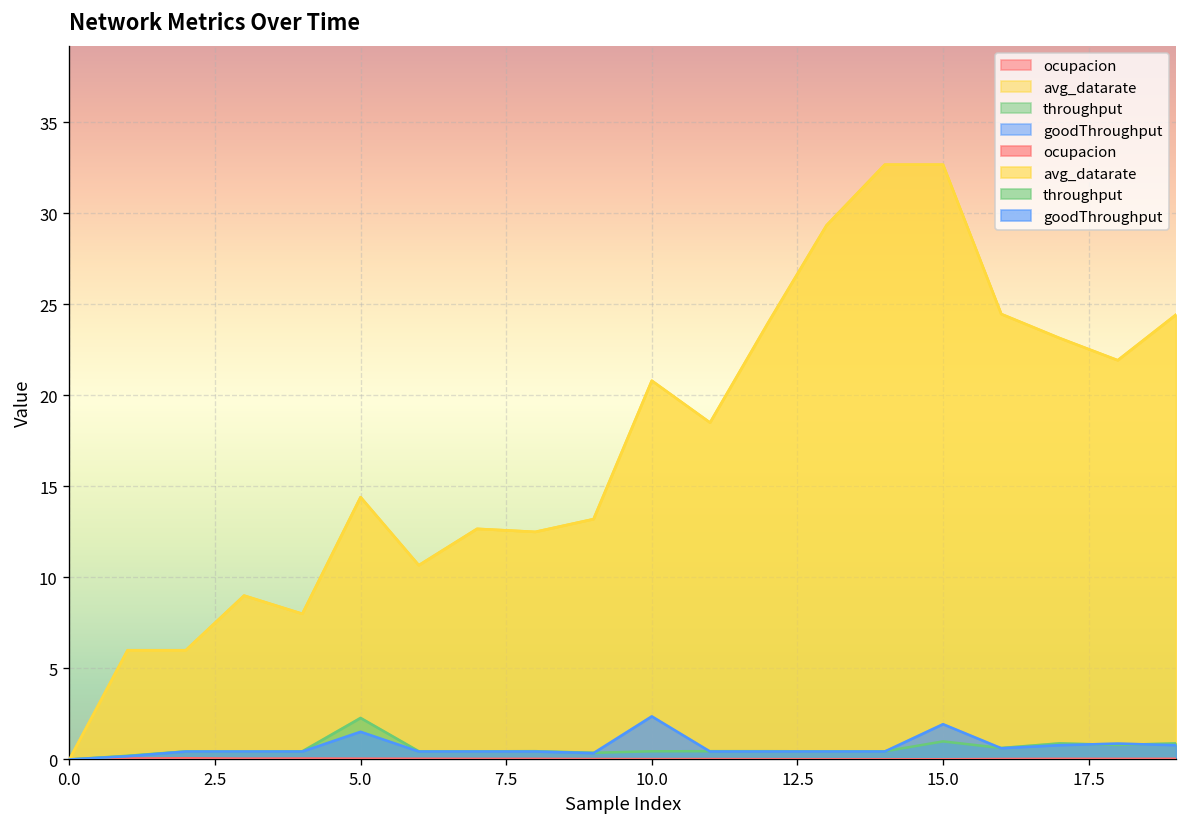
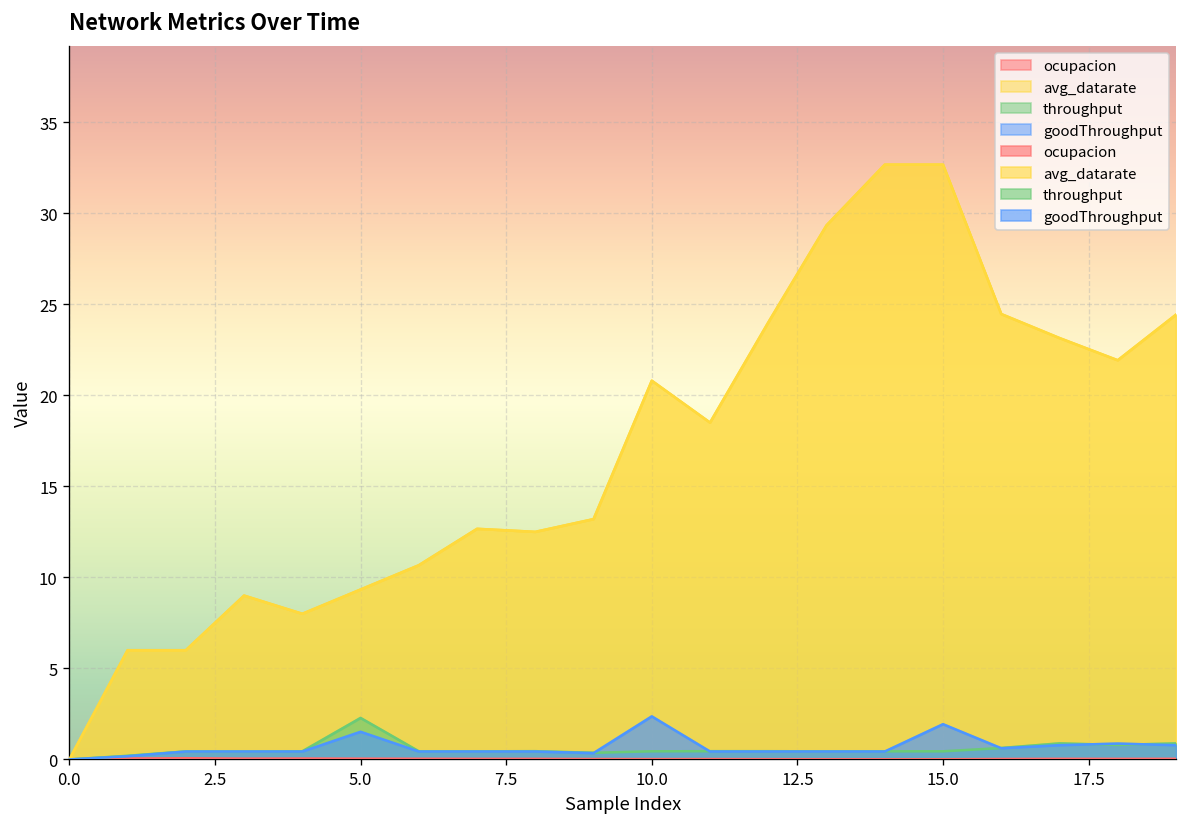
avg_datarate, 5.0: 14.4 -> 9.3
throughput, 15.0: 1.0 -> 0.4
